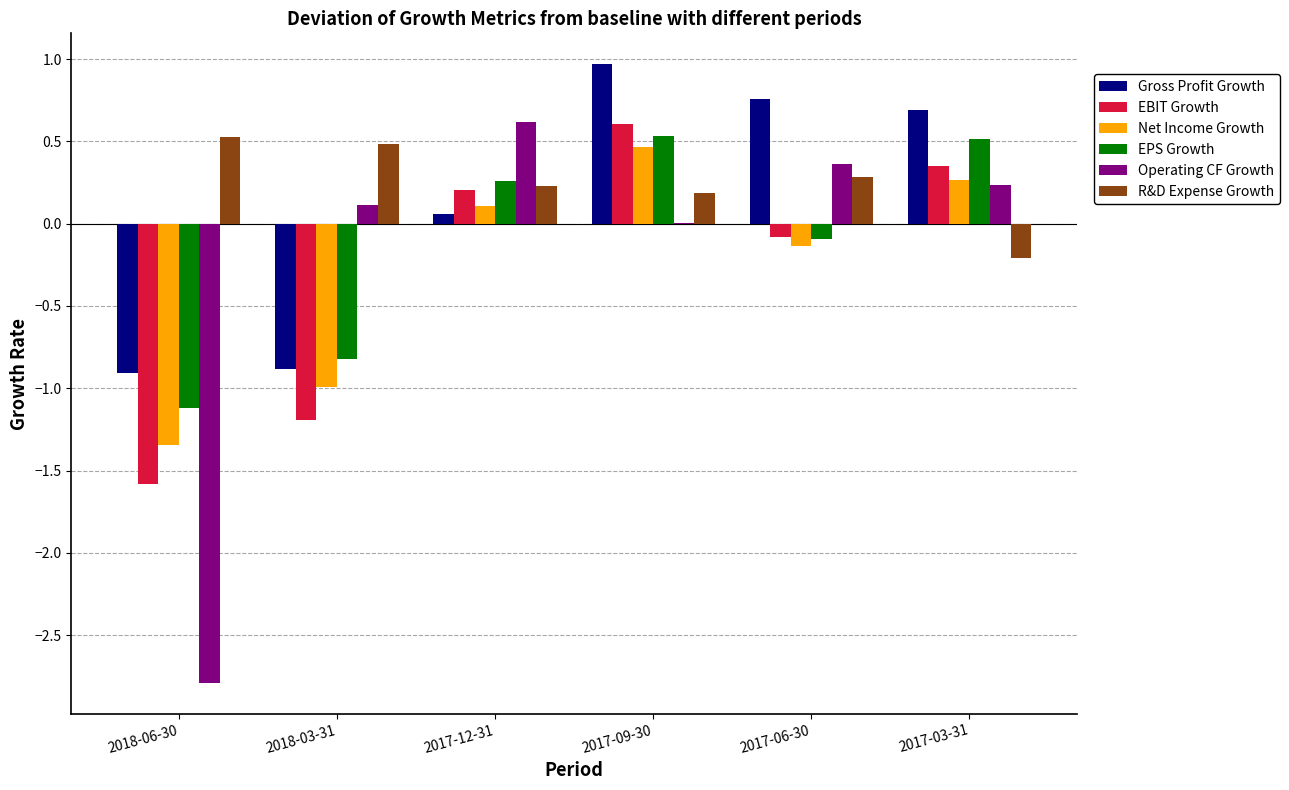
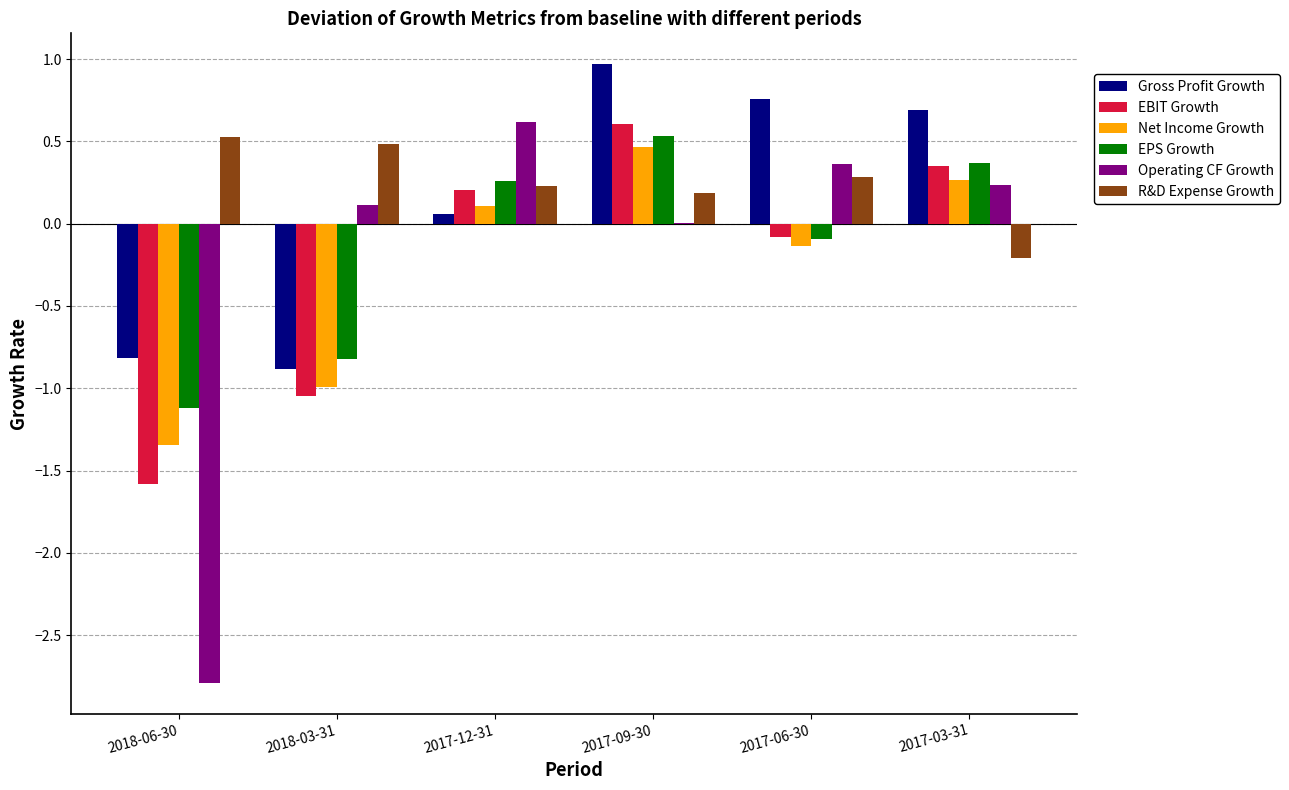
Gross Profit Growth, 2018-06-30: -0.91 -> -0.82
EBIT Growth, 2018-03-31: -1.19 -> -1.05
EPS Growth, 2017-03-31: 0.52 -> 0.37
